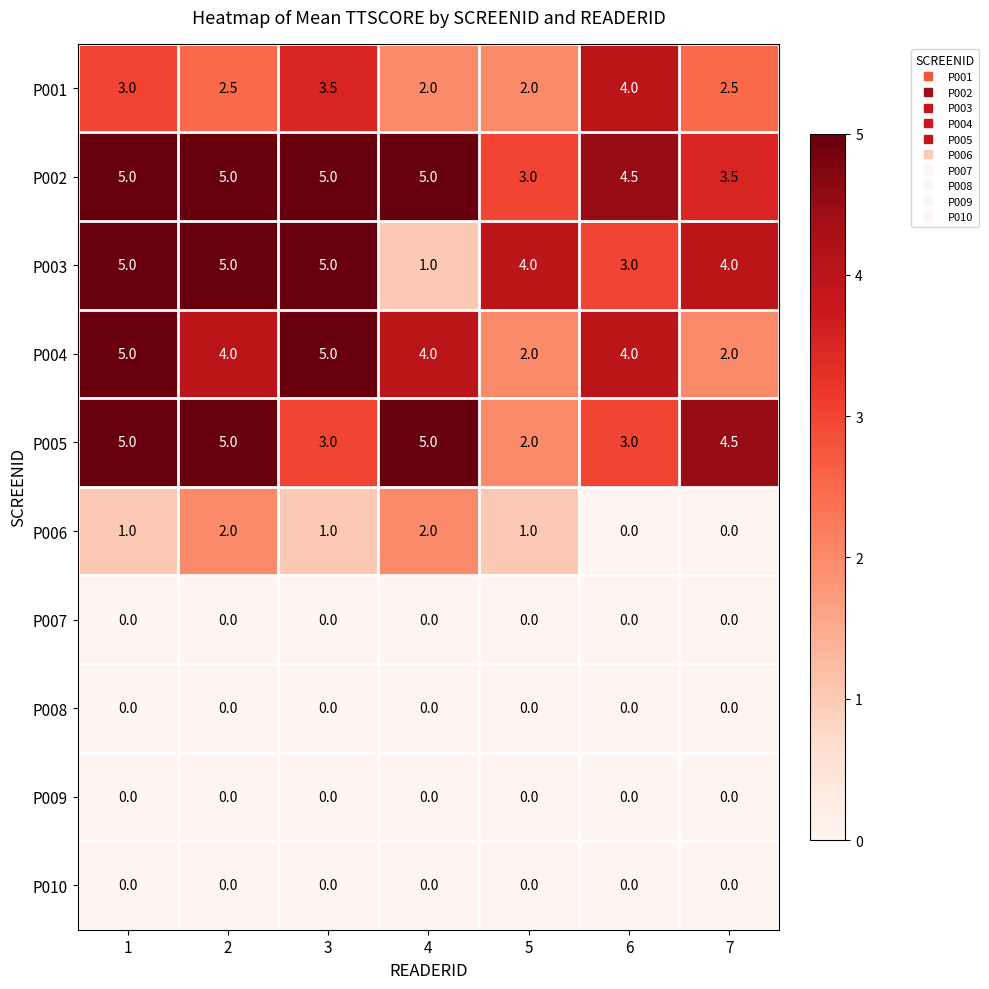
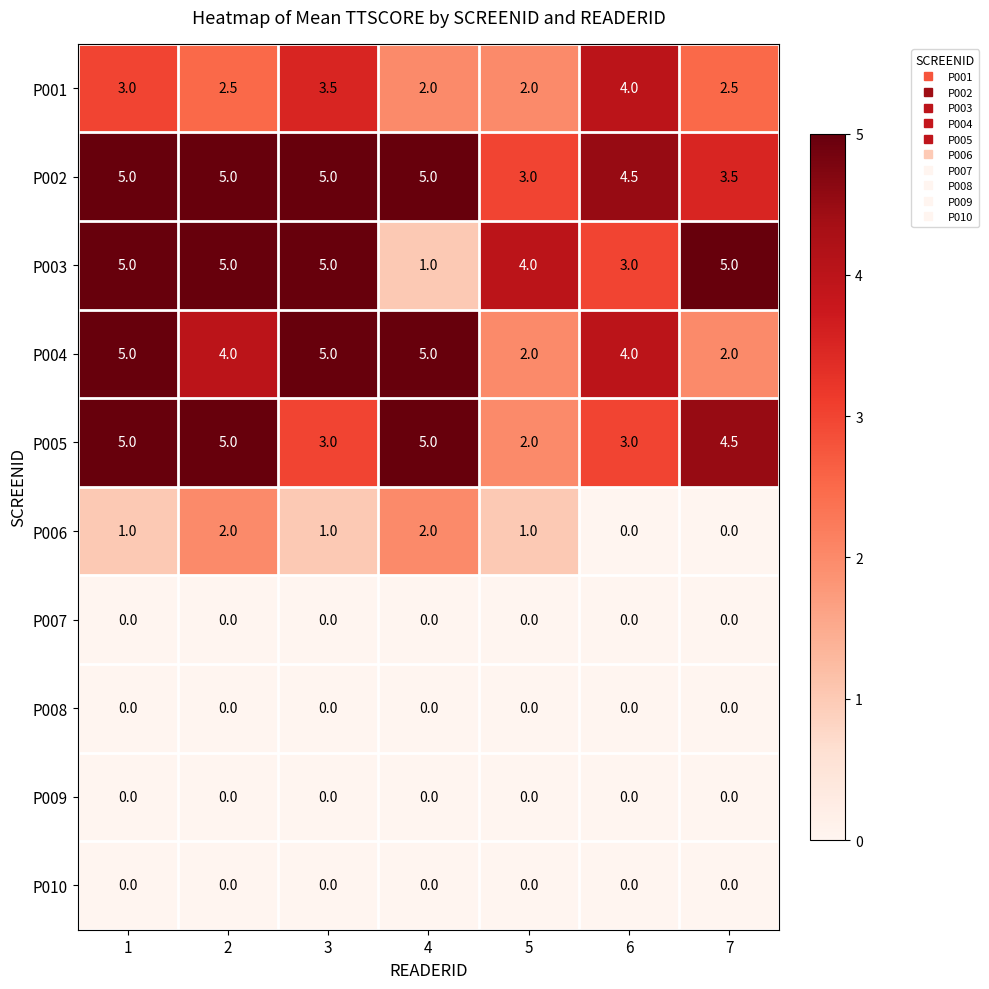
P003, 7: 4.0 -> 5.0
P004, 4: 4.0 -> 5.0
